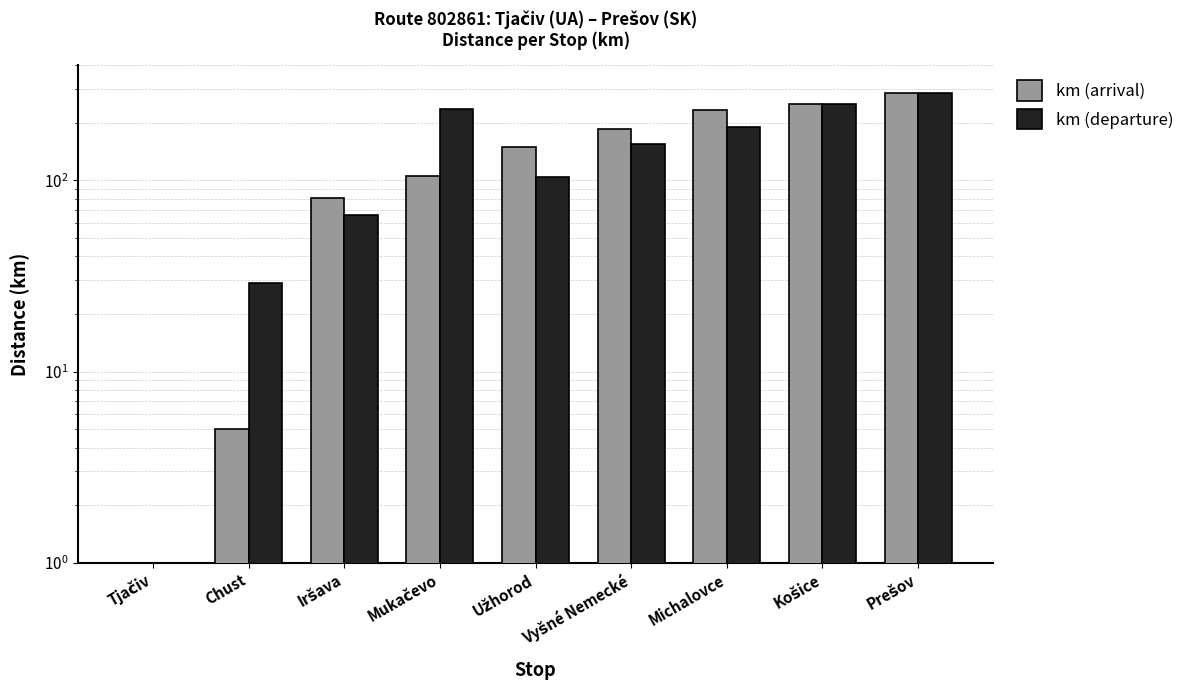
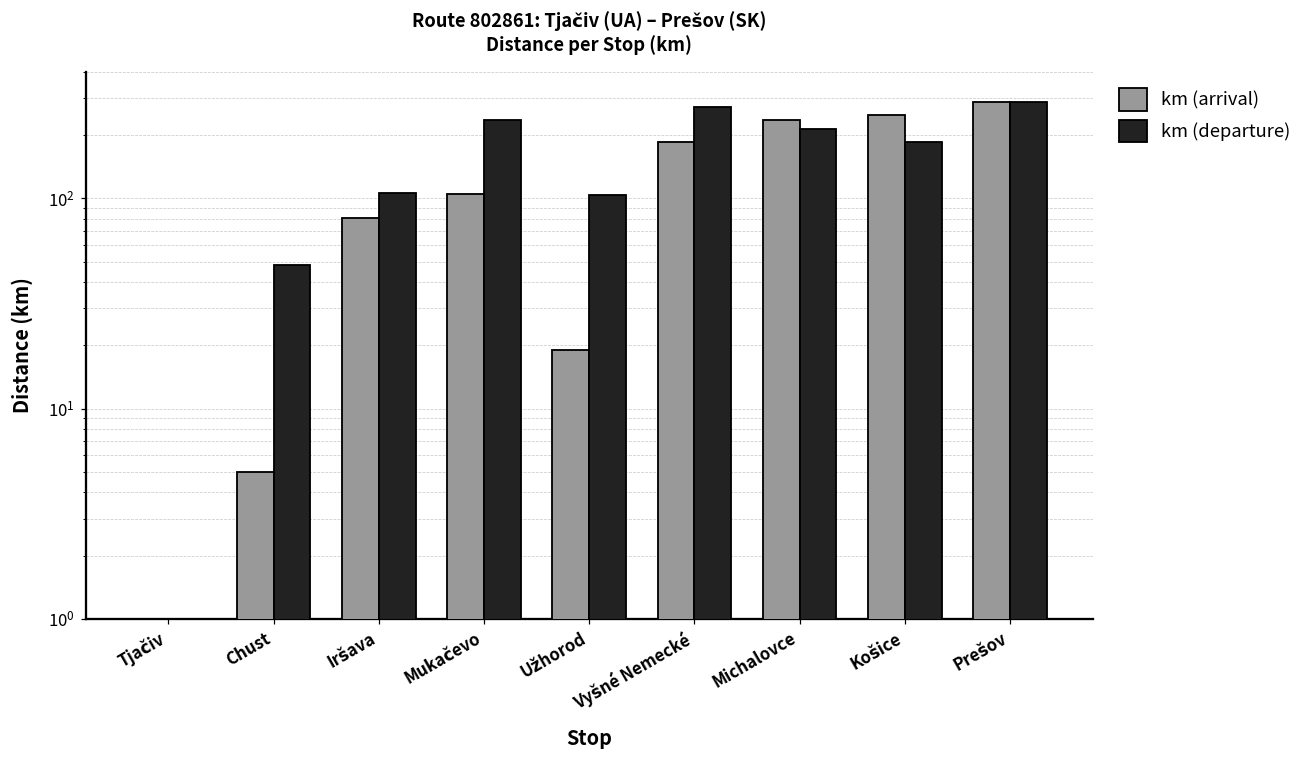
km (departure), Chust: 29 -> 48
km (departure), Iršava: 66 -> 110
km (arrival), Užhorod: 150 -> 19
km (departure), Vyšné Nemecké: 160 -> 270
km (departure), Michalovce: 190 -> 220
km (departure), Košice: 250 -> 190
